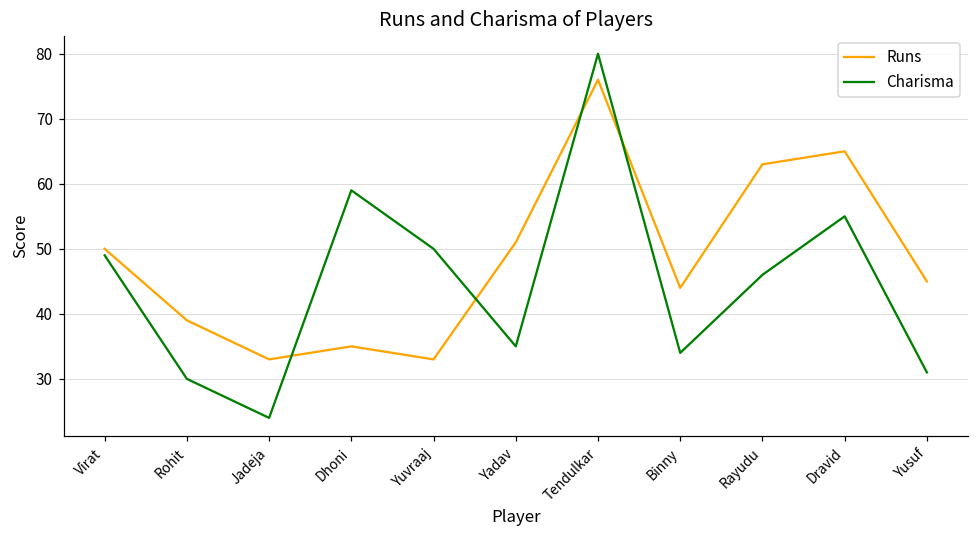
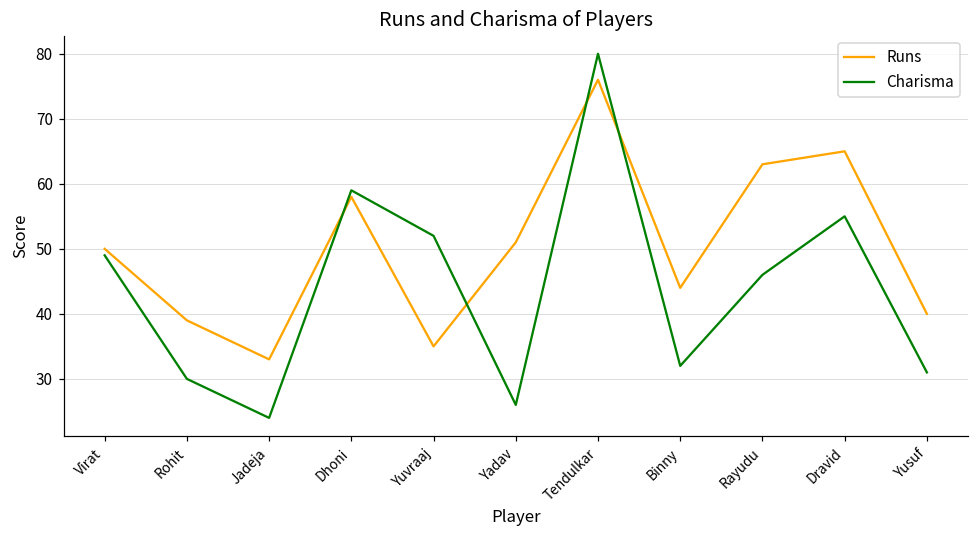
Runs, Dhoni: 35 -> 58
Runs, Yuvraaj: 33 -> 35
Charisma, Yuvraaj: 50 -> 52
Charisma, Yadav: 35 -> 26
Charisma, Binny: 34 -> 32
Runs, Yusuf: 45 -> 40
